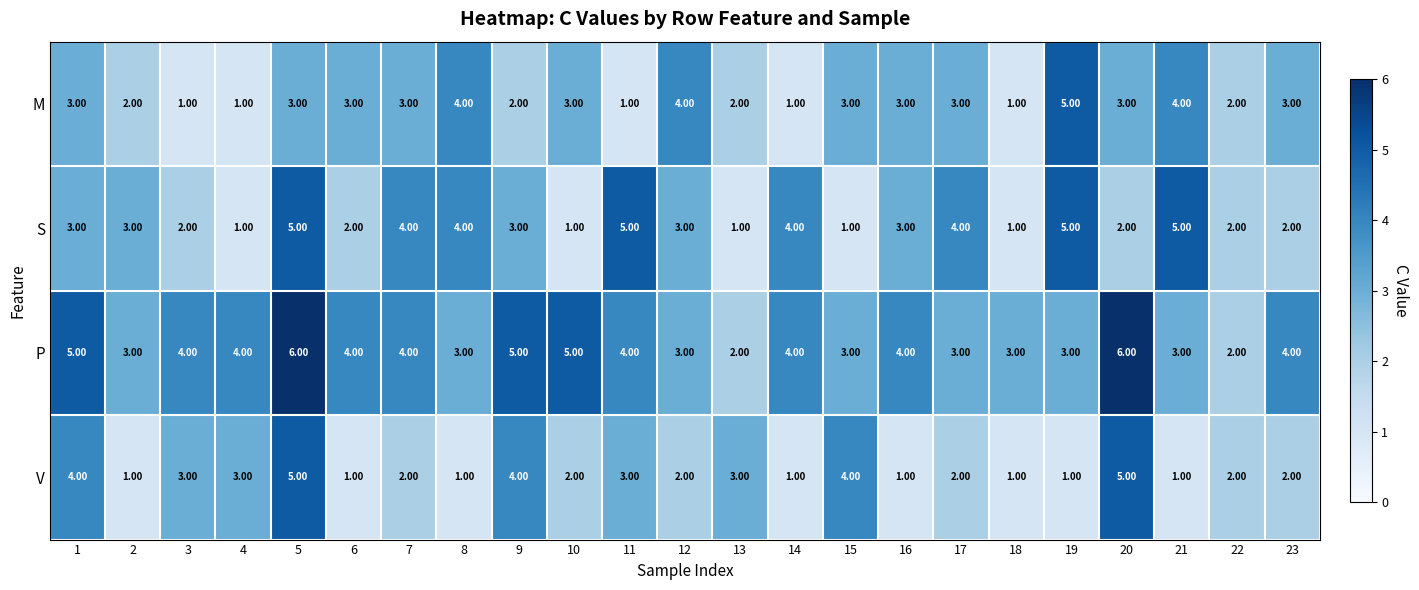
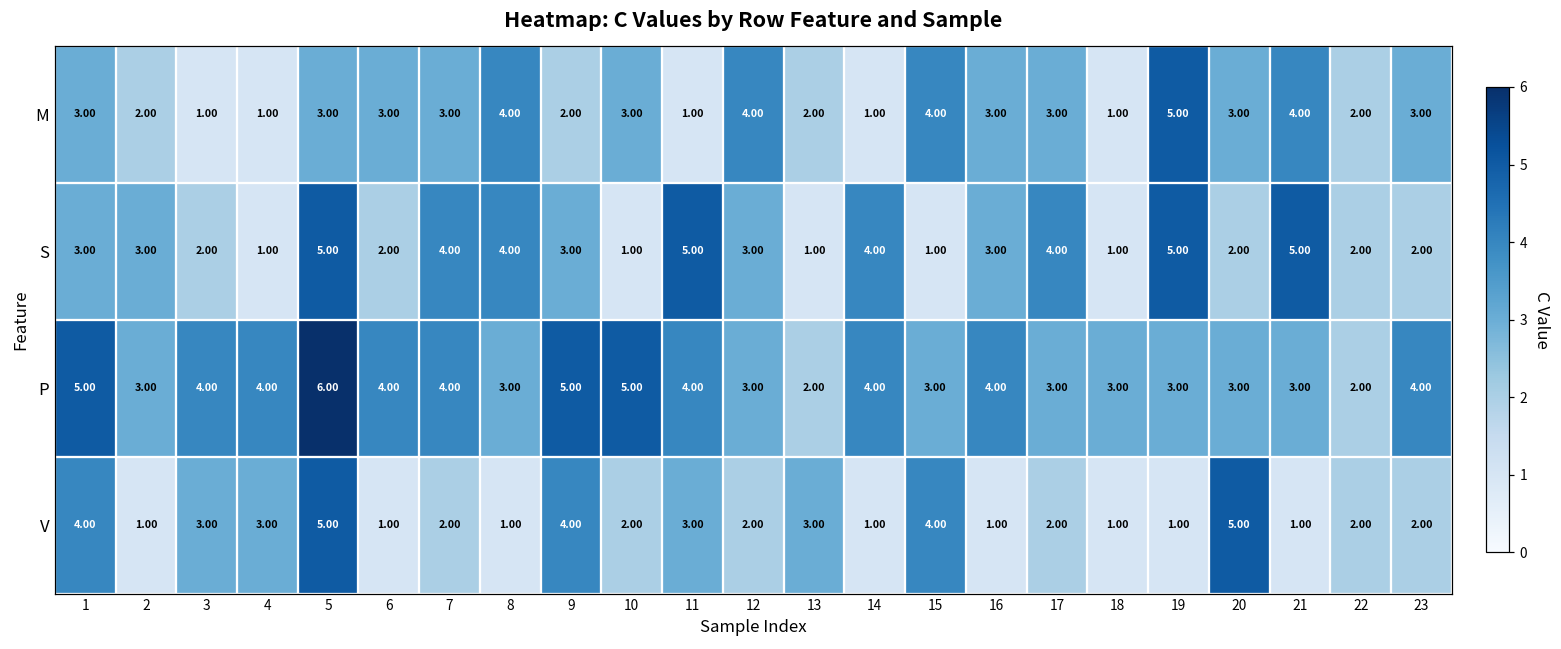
M, 15: 3.00 -> 4.00
P, 20: 6.00 -> 3.00
